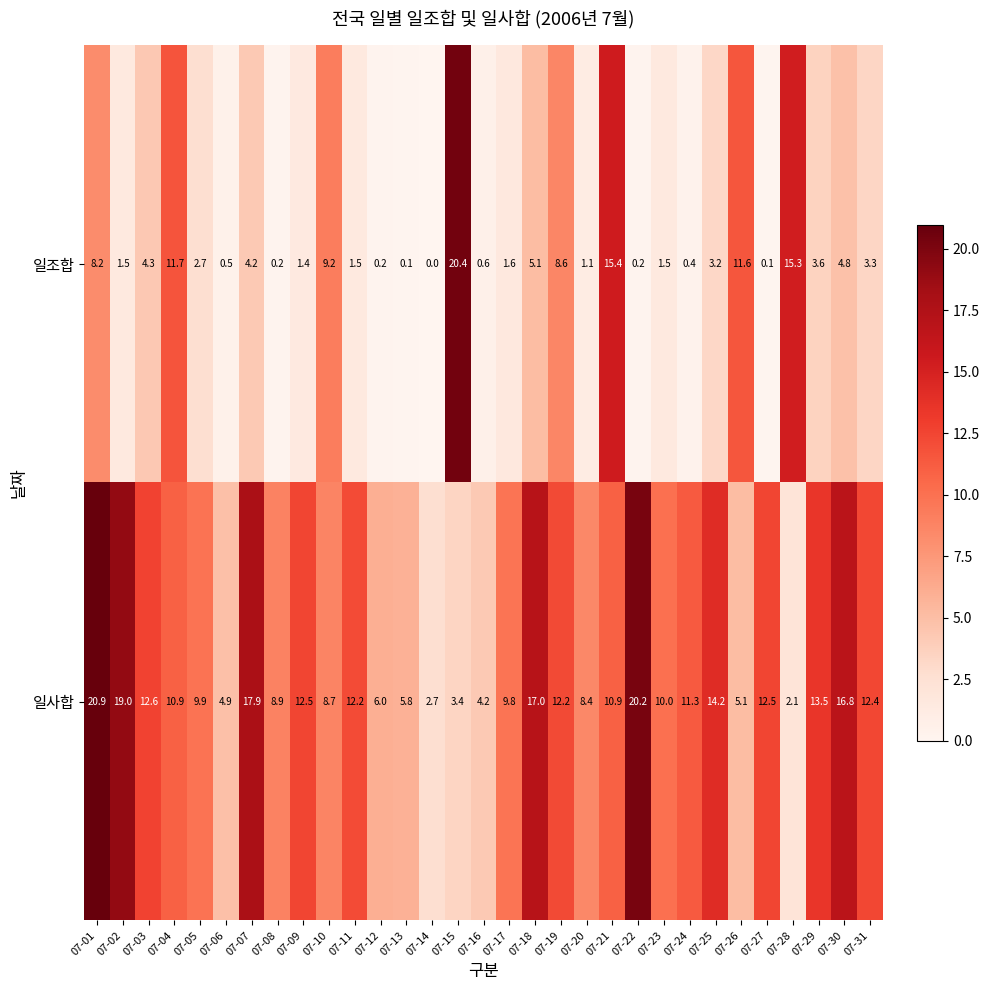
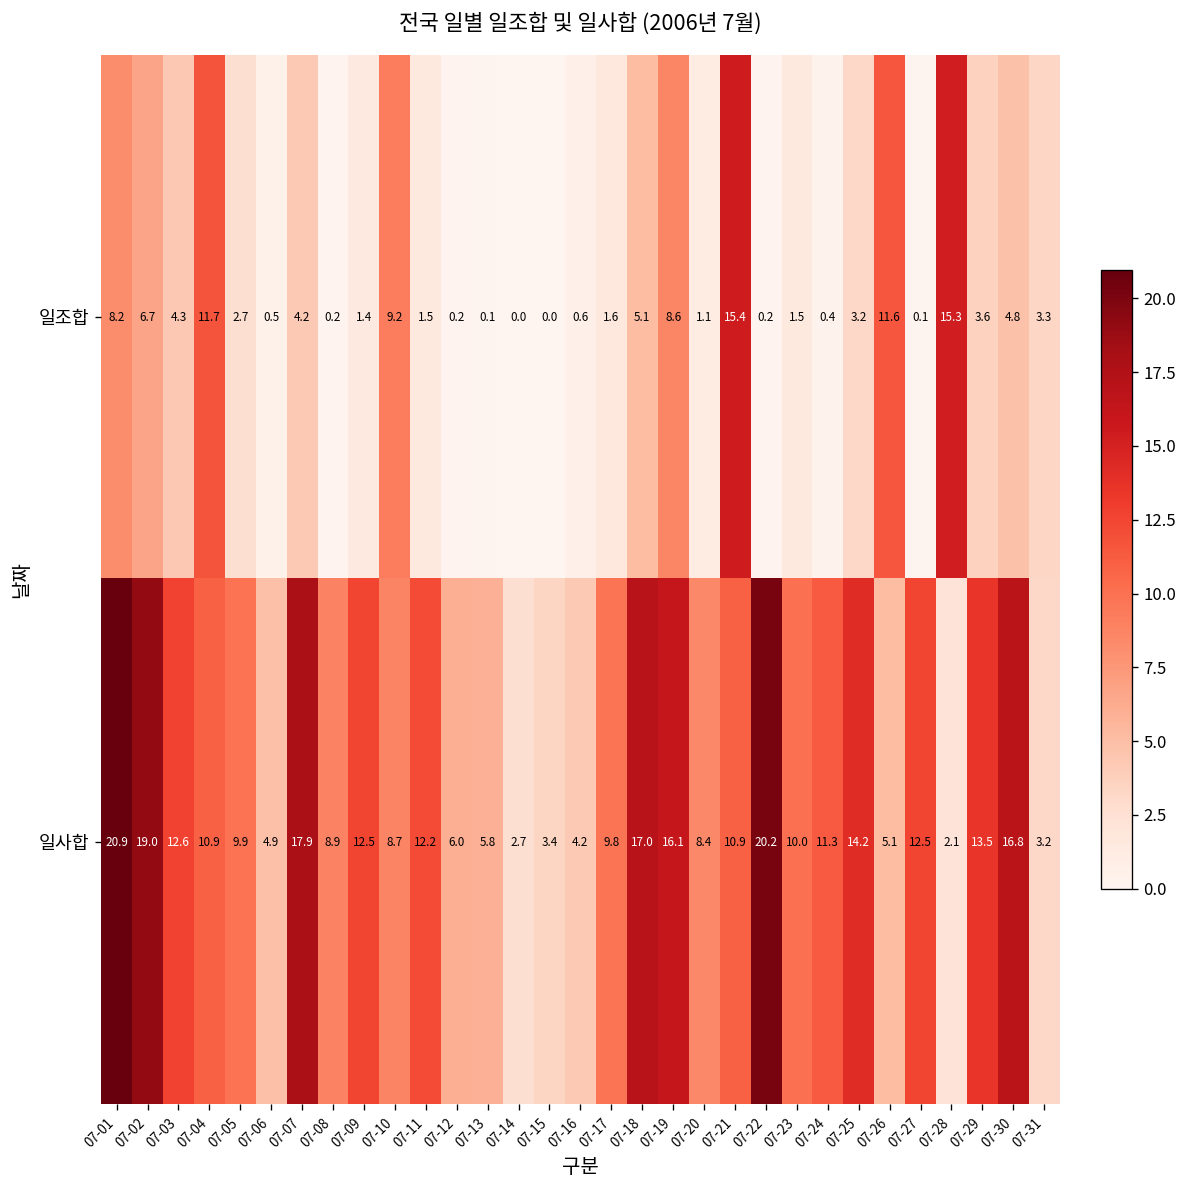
일조합, 07-02: 1.5 -> 6.7
일조합, 07-15: 20.4 -> 0.0
일사합, 07-19: 12.2 -> 16.1
일사합, 07-31: 12.4 -> 3.2
